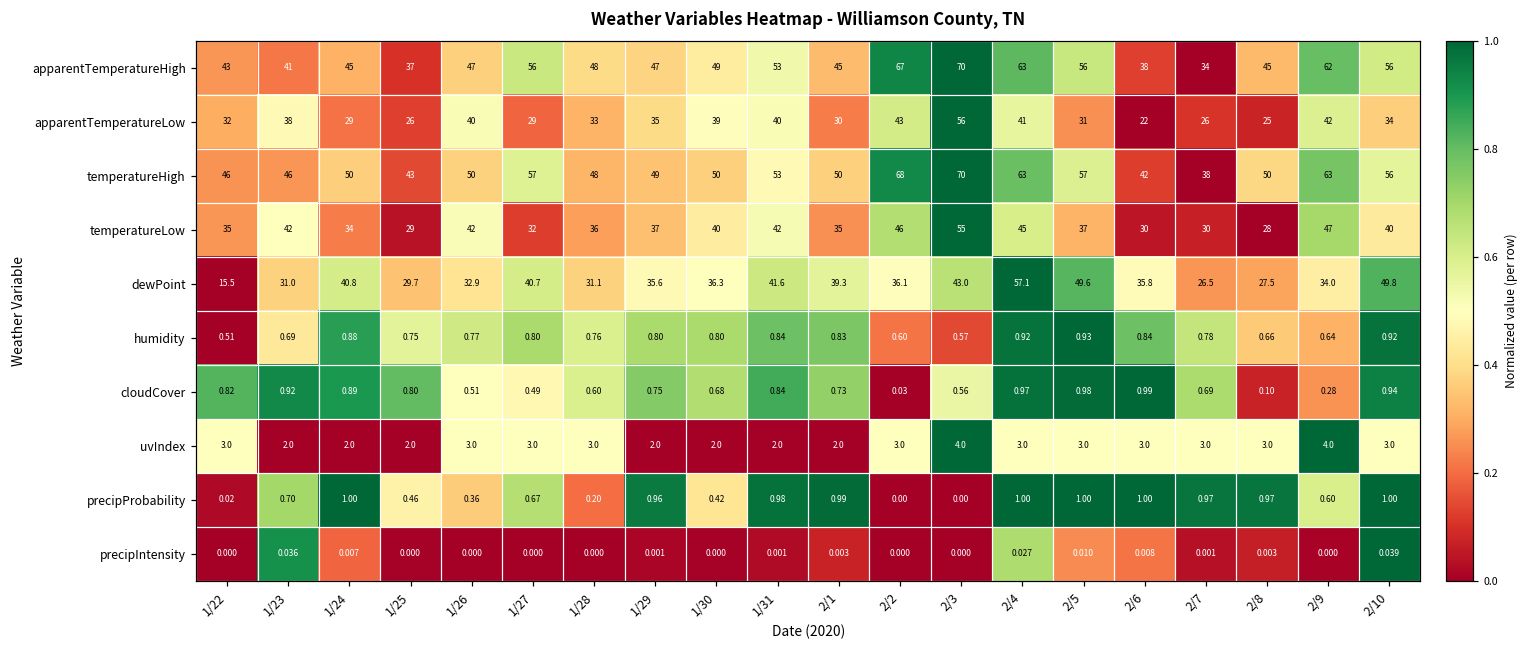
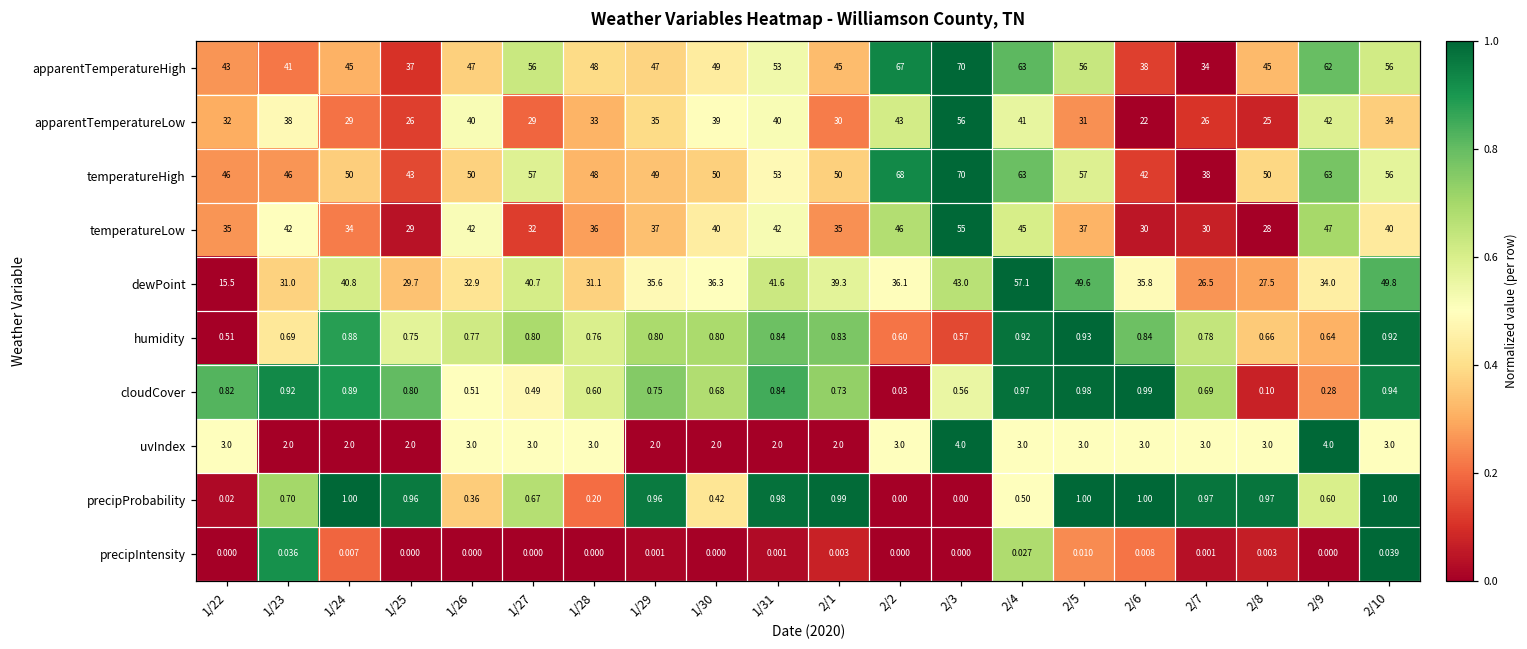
precipProbability, 1/25: 0.46 -> 0.96
precipProbability, 2/4: 1.00 -> 0.50
